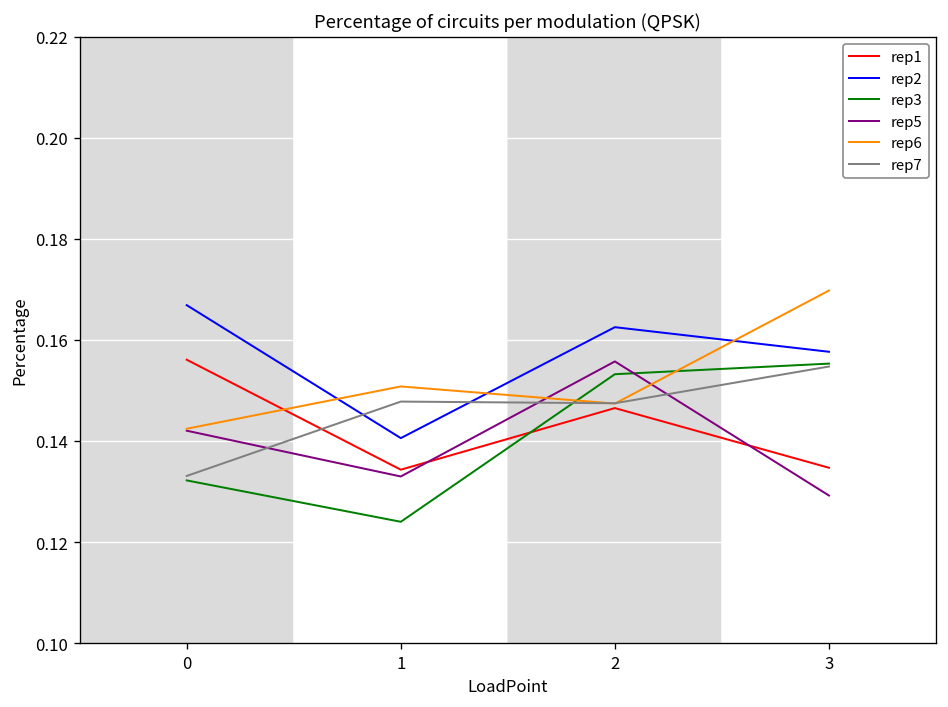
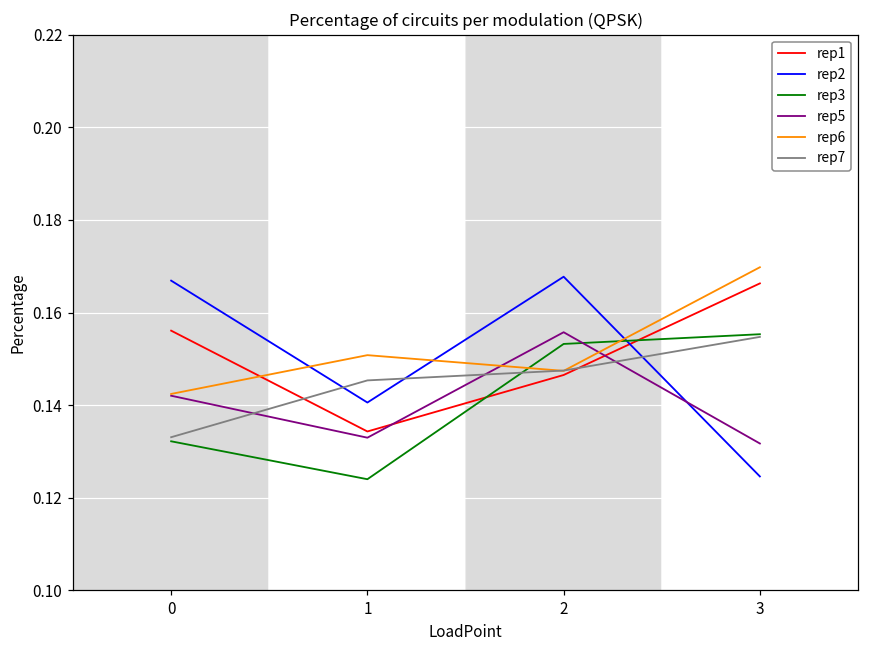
rep7, 1: 0.148 -> 0.145
rep2, 2: 0.163 -> 0.168
rep1, 3: 0.135 -> 0.166
rep2, 3: 0.158 -> 0.125
rep5, 3: 0.129 -> 0.132
